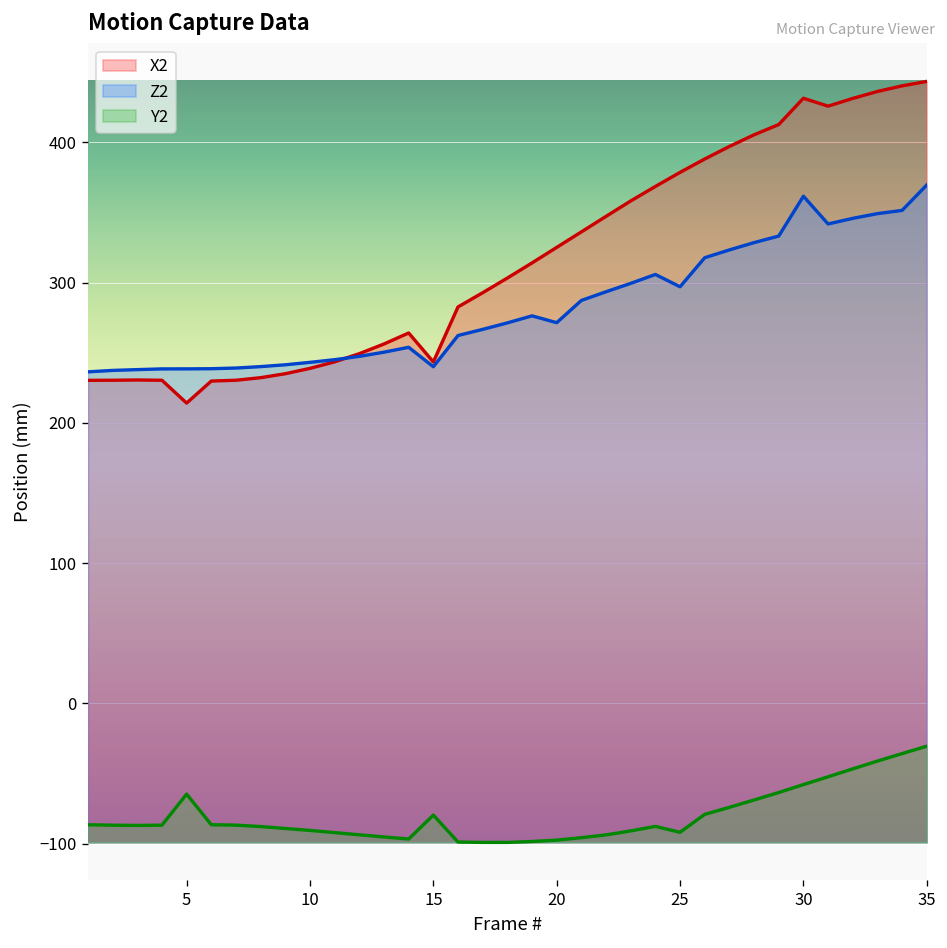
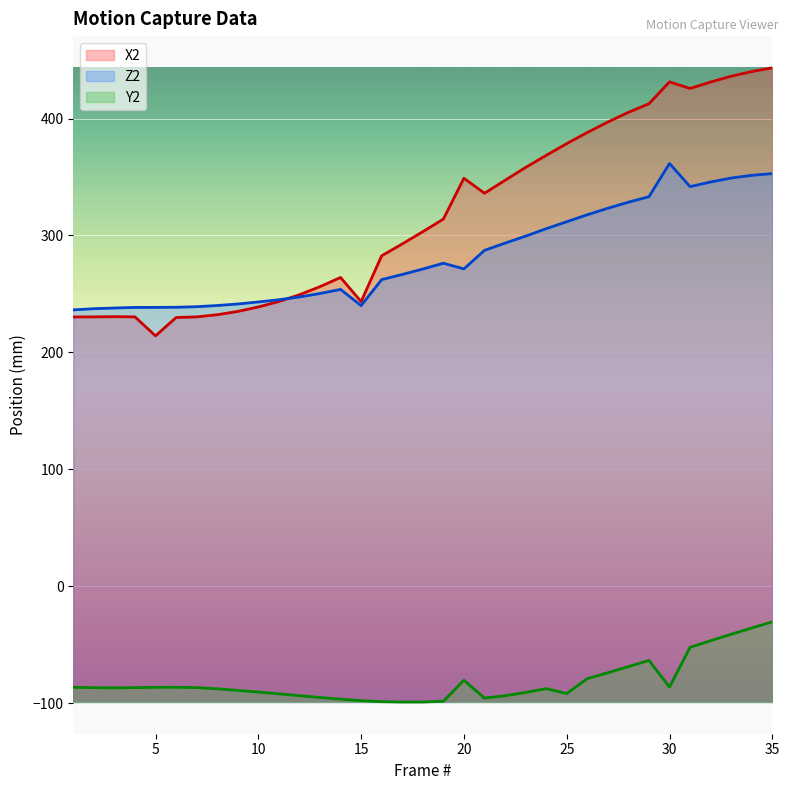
Y2, 5: -65 -> -87
Y2, 15: -80 -> -98
X2, 20: 325 -> 349
Y2, 20: -97 -> -80
Z2, 25: 297 -> 312
Y2, 30: -58 -> -86
Z2, 35: 370 -> 353
